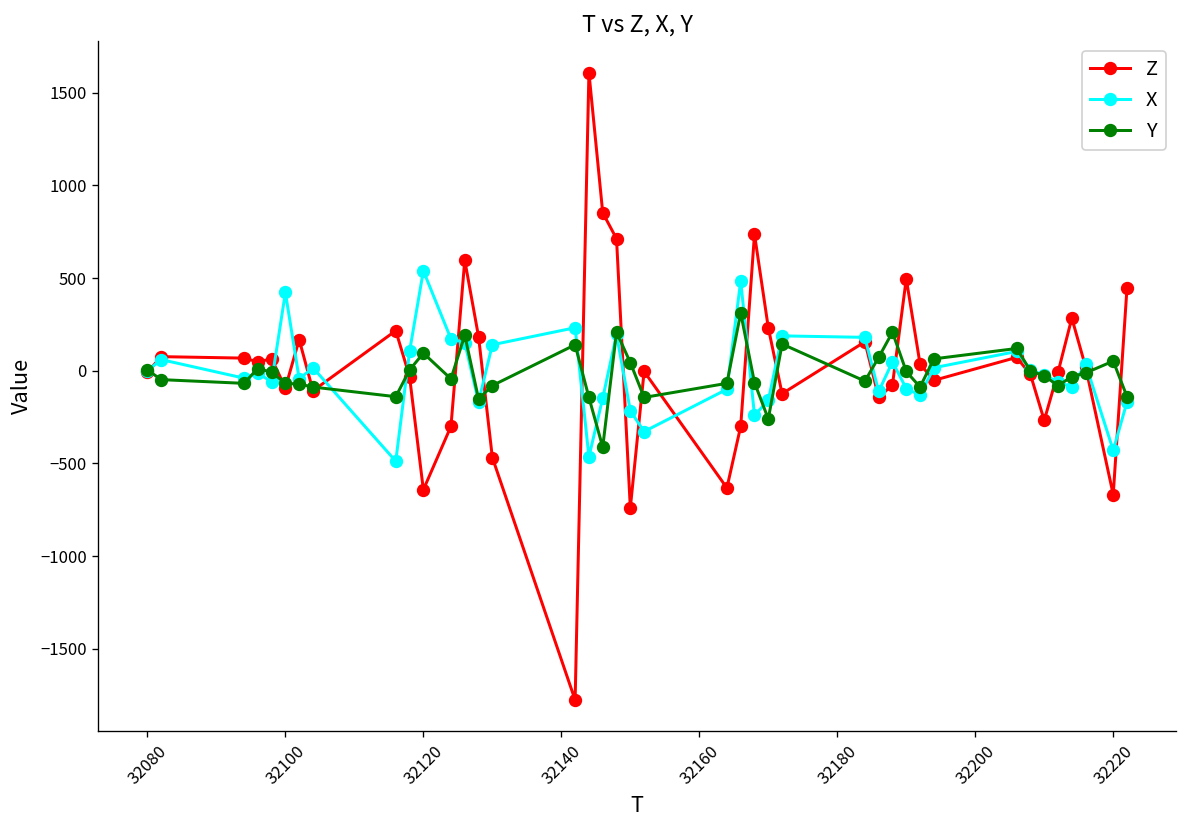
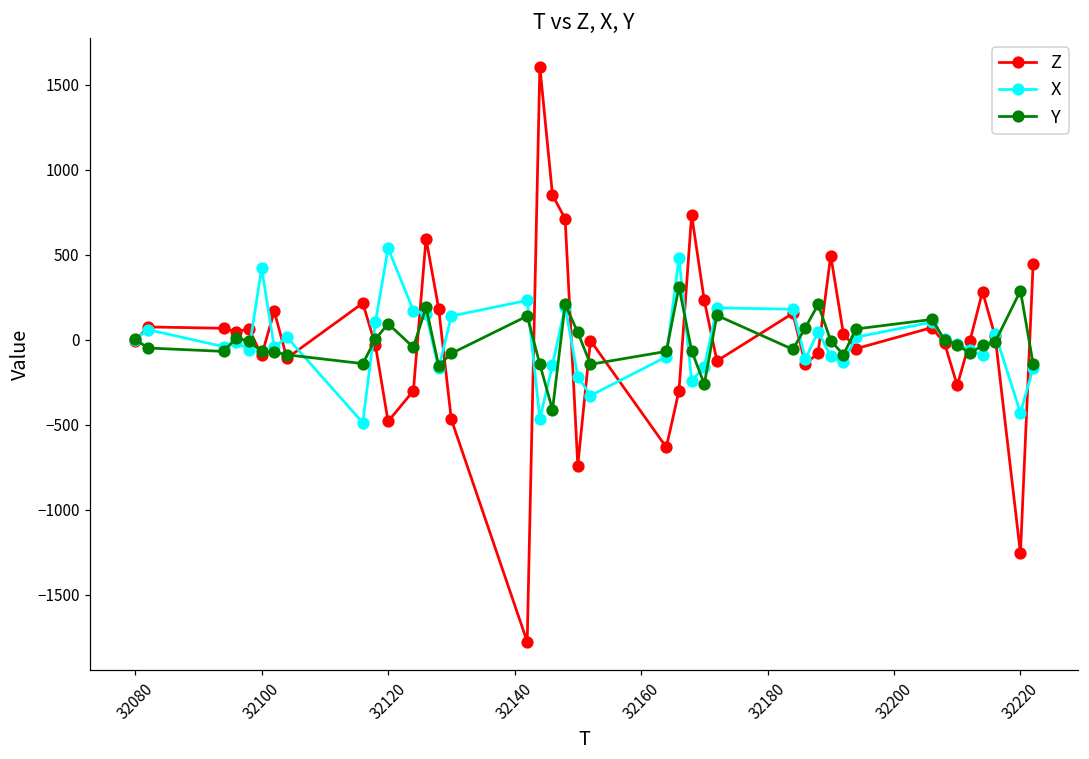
Z, 32120: -640 -> -480
Z, 32220: -670 -> -1260
Y, 32220: 50 -> 290
